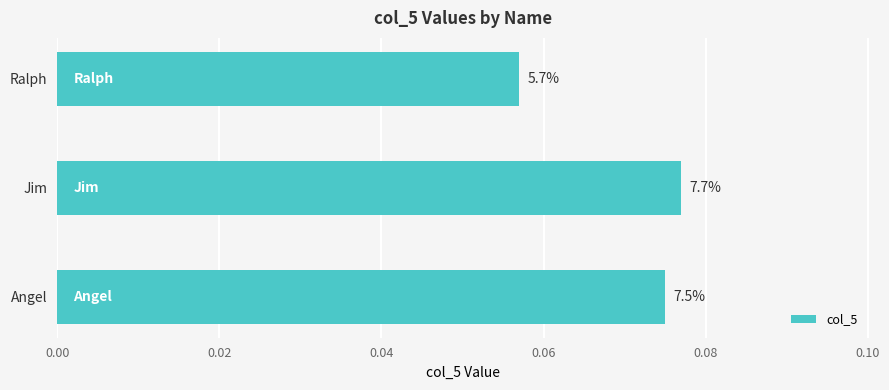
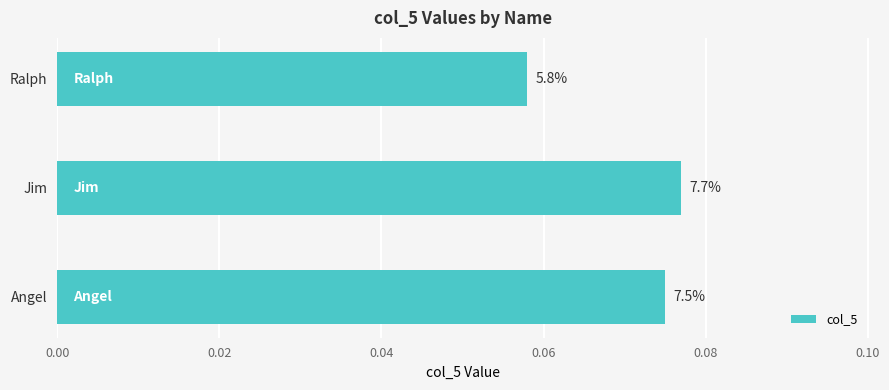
Ralph: 5.7% -> 5.8%
